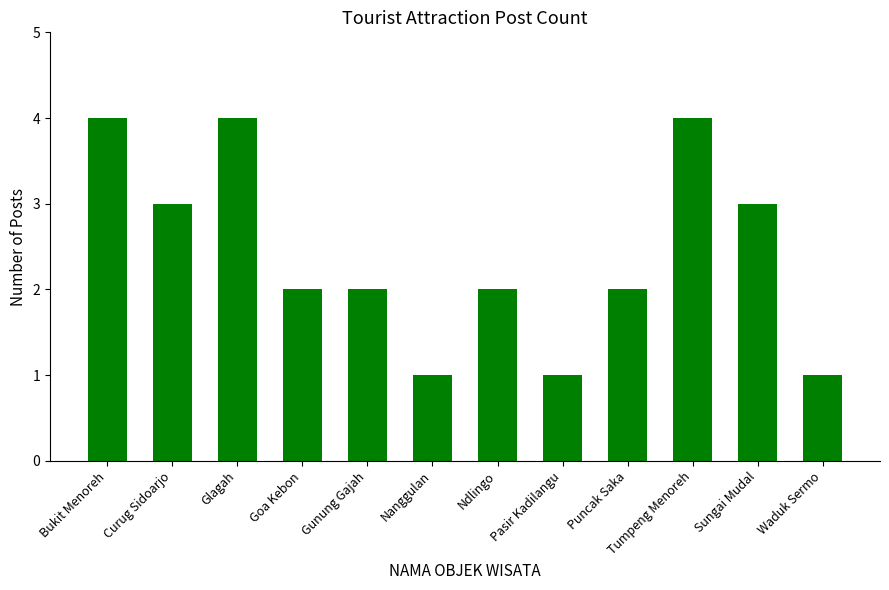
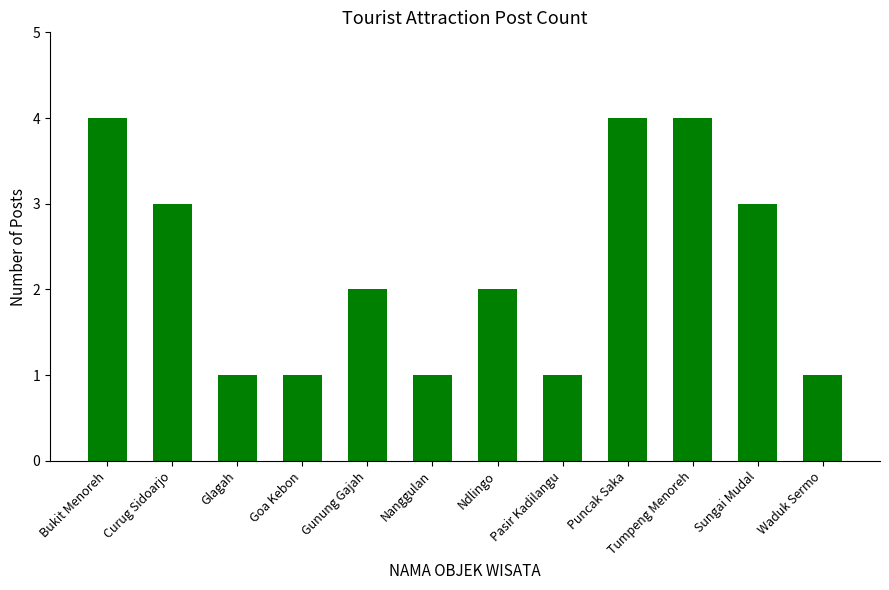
Glagah: 4 -> 1
Goa Kebon: 2 -> 1
Puncak Saka: 2 -> 4
